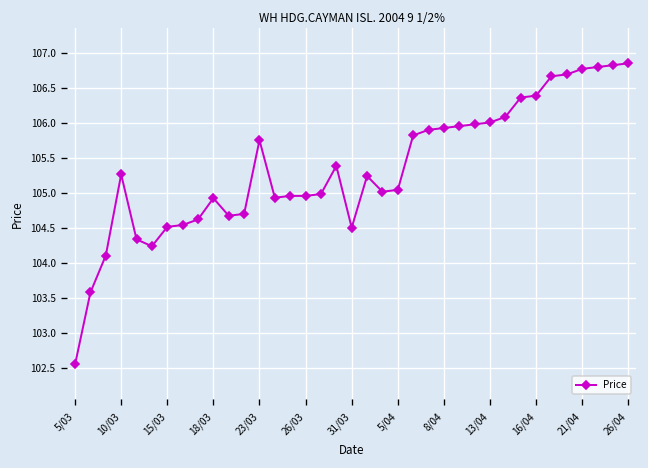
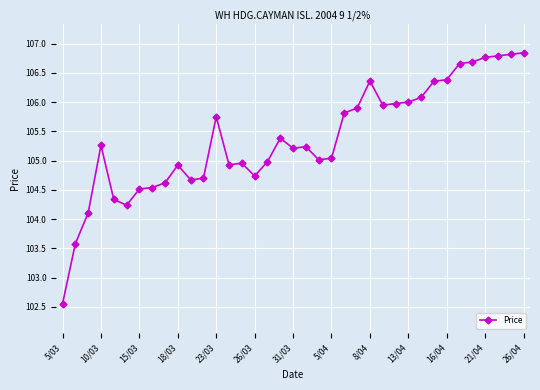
26/03: 105.0 -> 104.7
31/03: 104.5 -> 105.2
8/04: 105.9 -> 106.4
